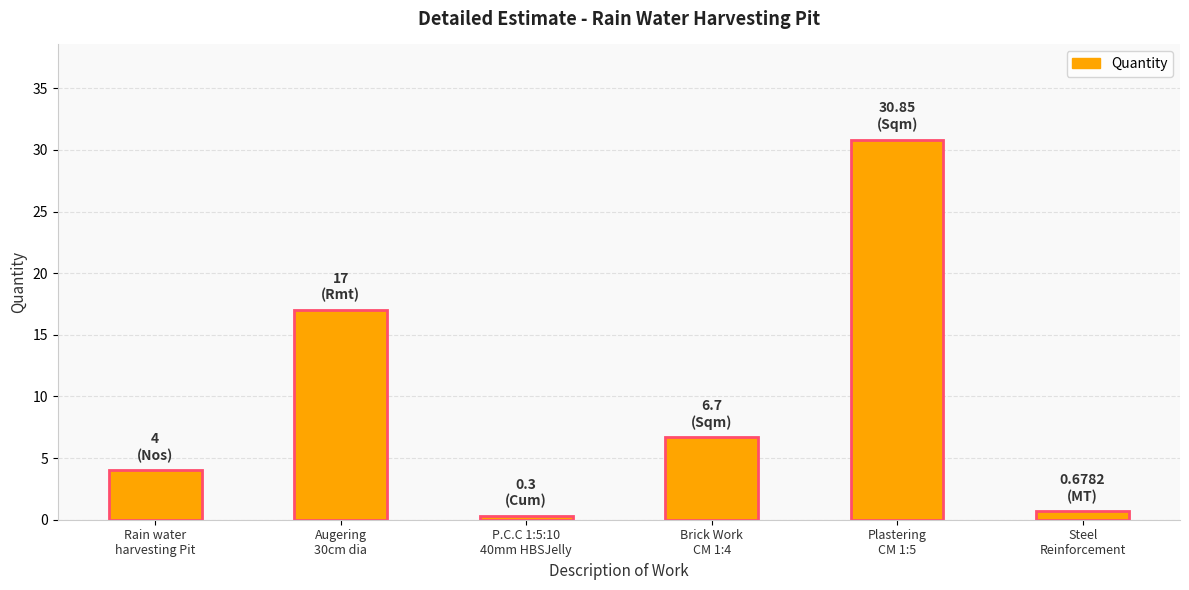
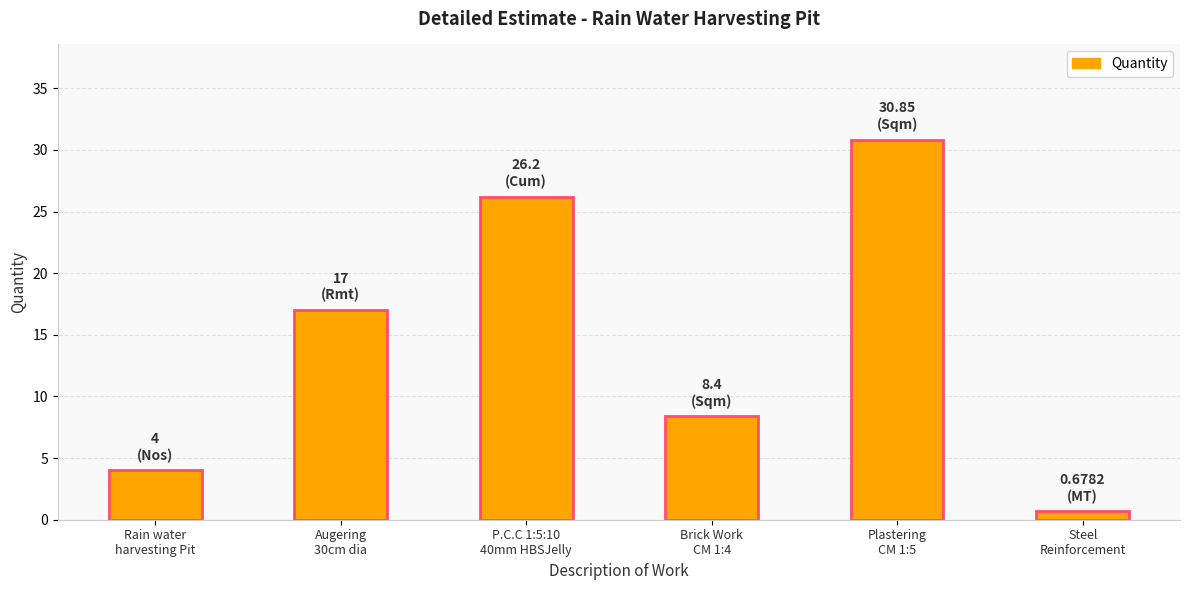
P.C.C 1:5:10 40mm HBSJelly: 0.3 -> 26.2
Brick Work CM 1:4: 6.7 -> 8.4
